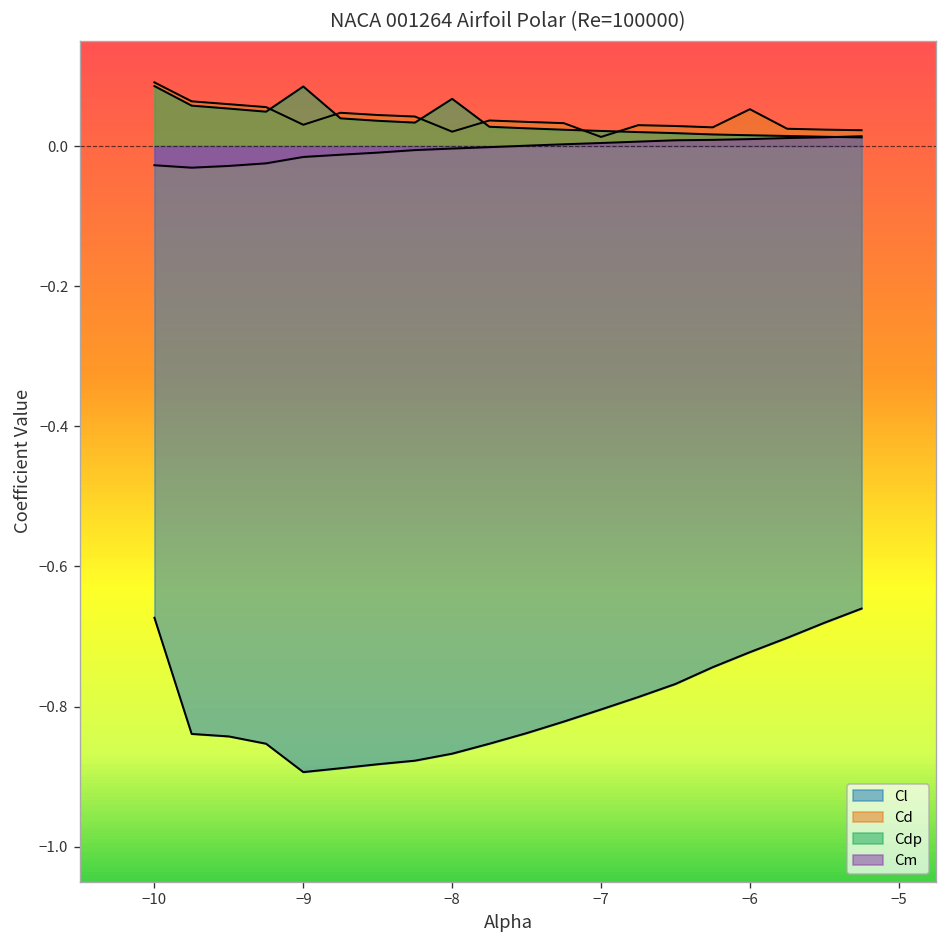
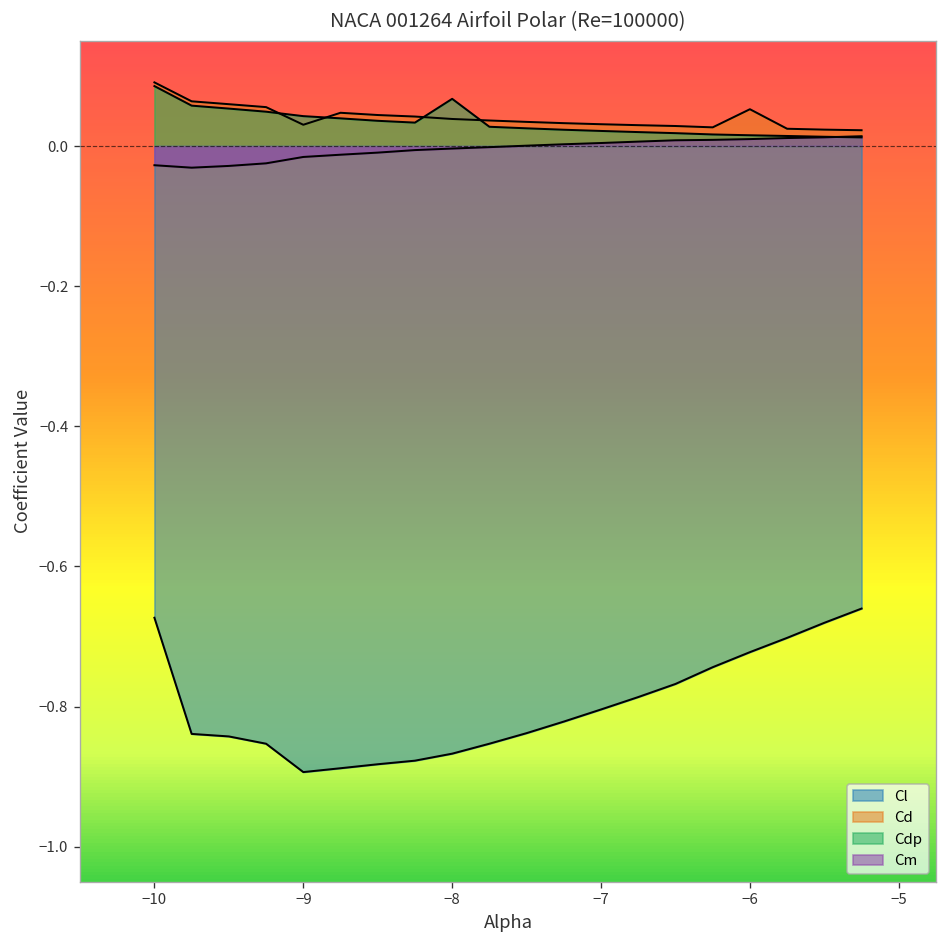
Cdp, −9: 0.08 -> 0.04
Cd, −8: 0.02 -> 0.04
Cd, −7: 0.01 -> 0.03
